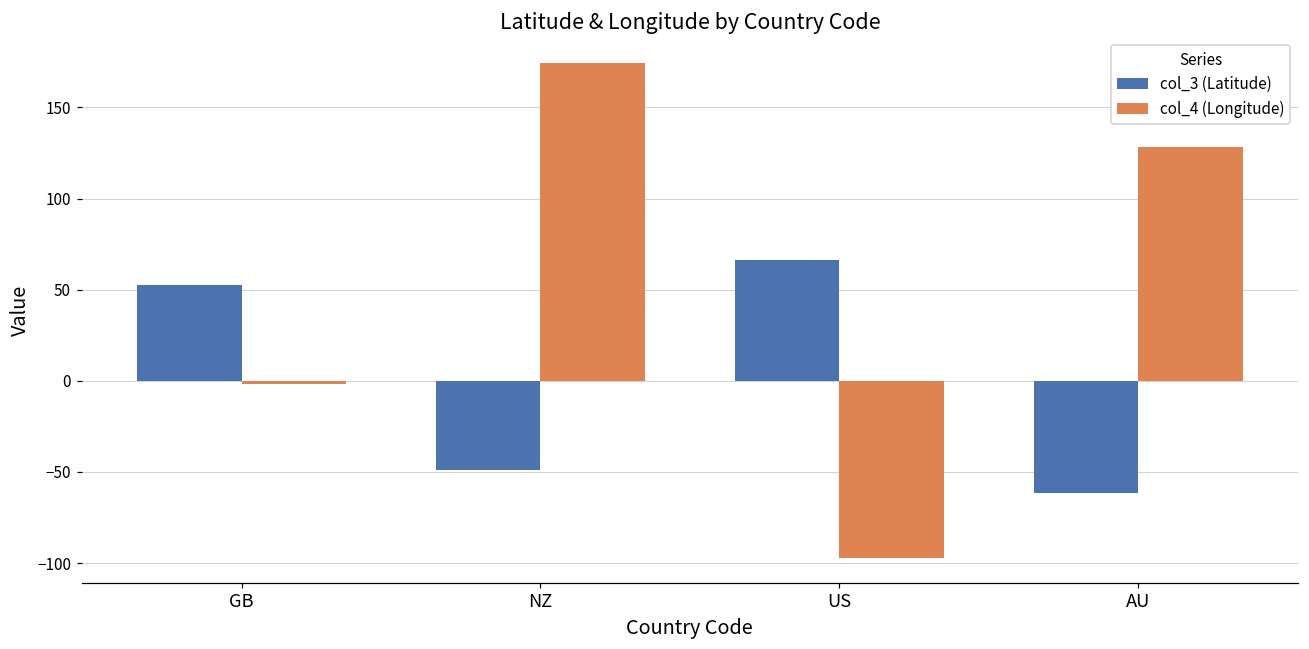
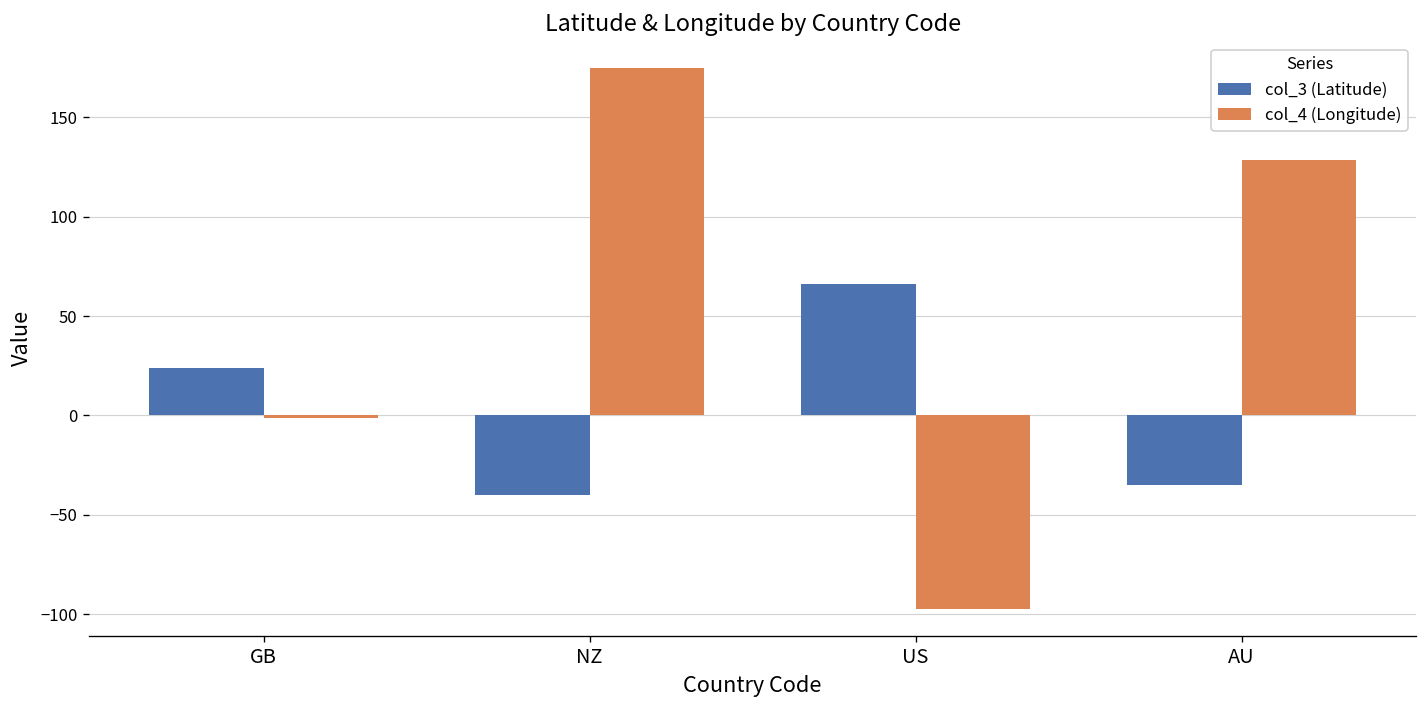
col_3 (Latitude), GB: 53 -> 24
col_3 (Latitude), NZ: -49 -> -40
col_3 (Latitude), AU: -61 -> -35
